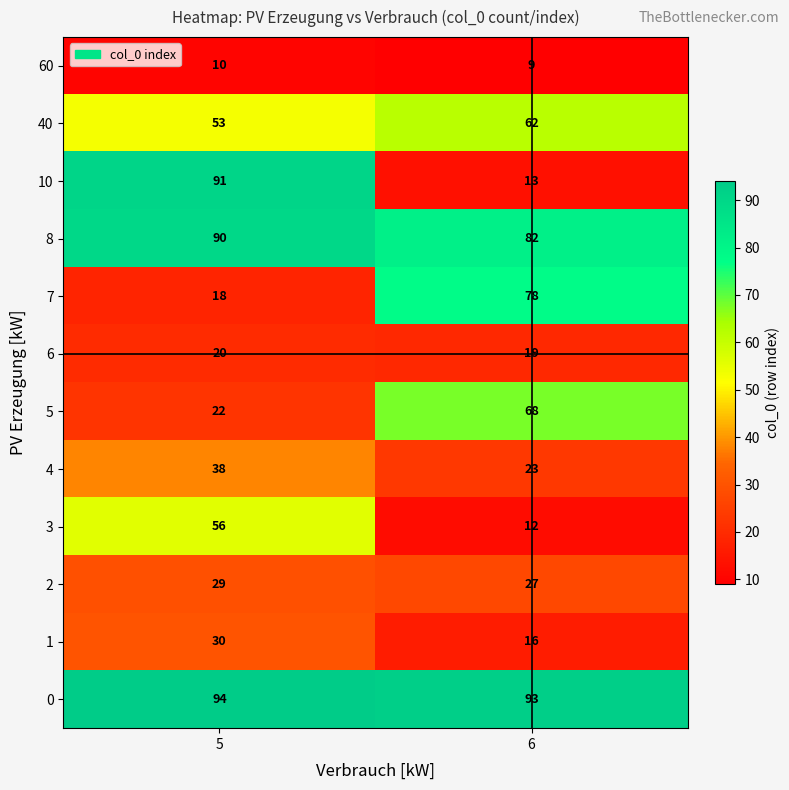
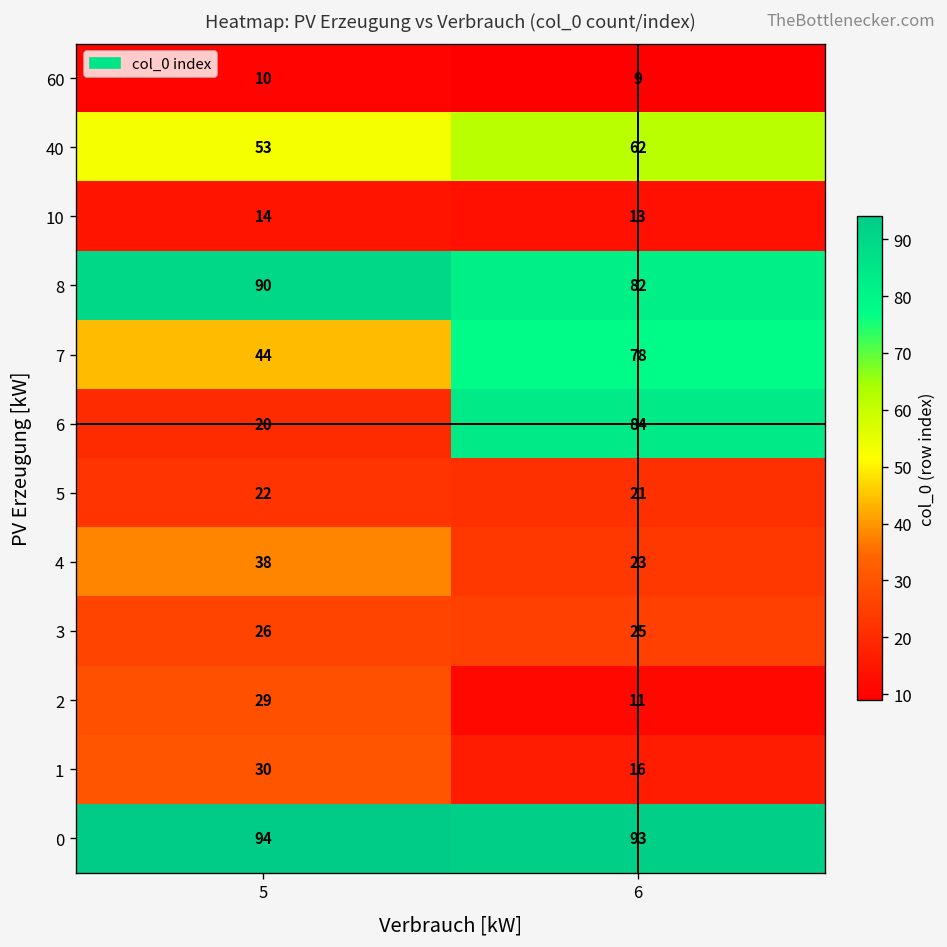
10, 5: 91 -> 14
7, 5: 18 -> 44
6, 6: 19 -> 84
5, 6: 68 -> 21
3, 5: 56 -> 26
3, 6: 12 -> 25
2, 6: 27 -> 11
